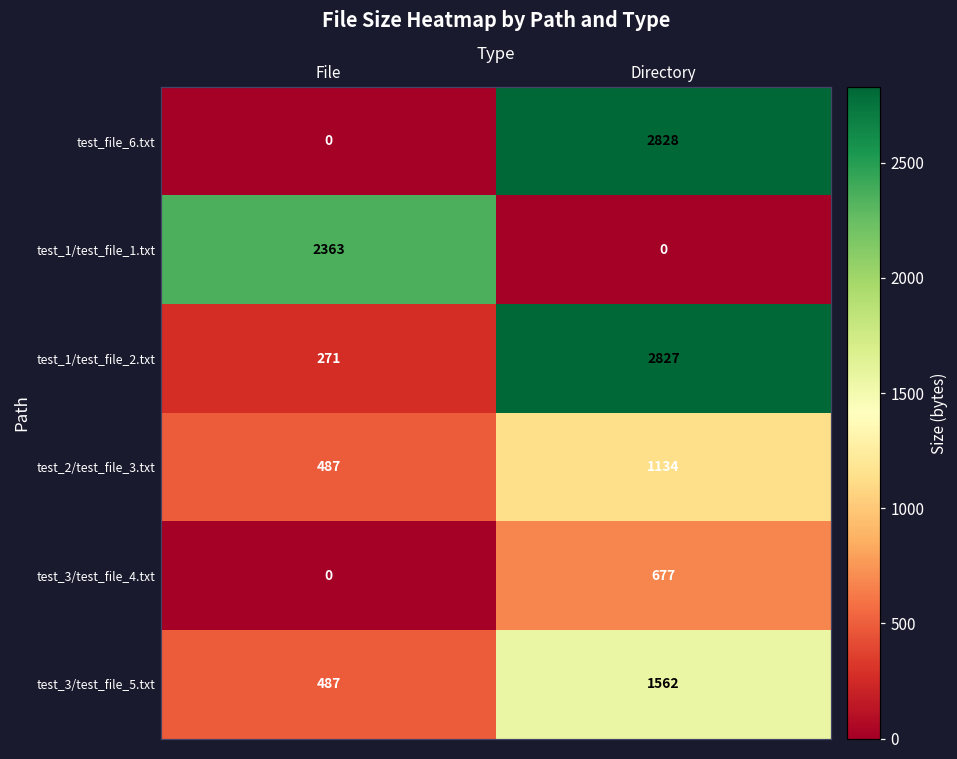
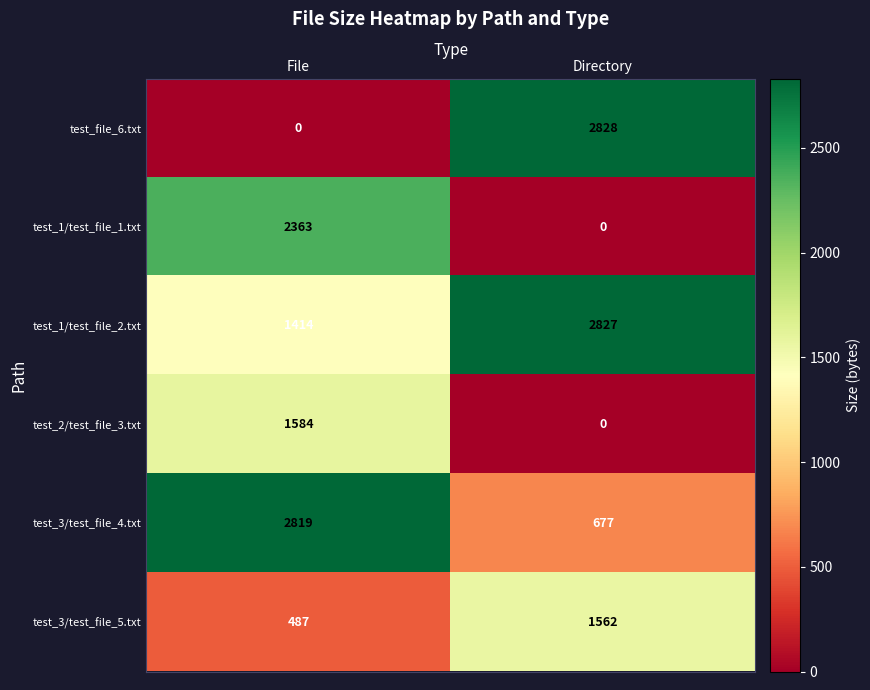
test_1/test_file_2.txt, File: 271 -> 1414
test_2/test_file_3.txt, File: 487 -> 1584
test_2/test_file_3.txt, Directory: 1134 -> 0
test_3/test_file_4.txt, File: 0 -> 2819
